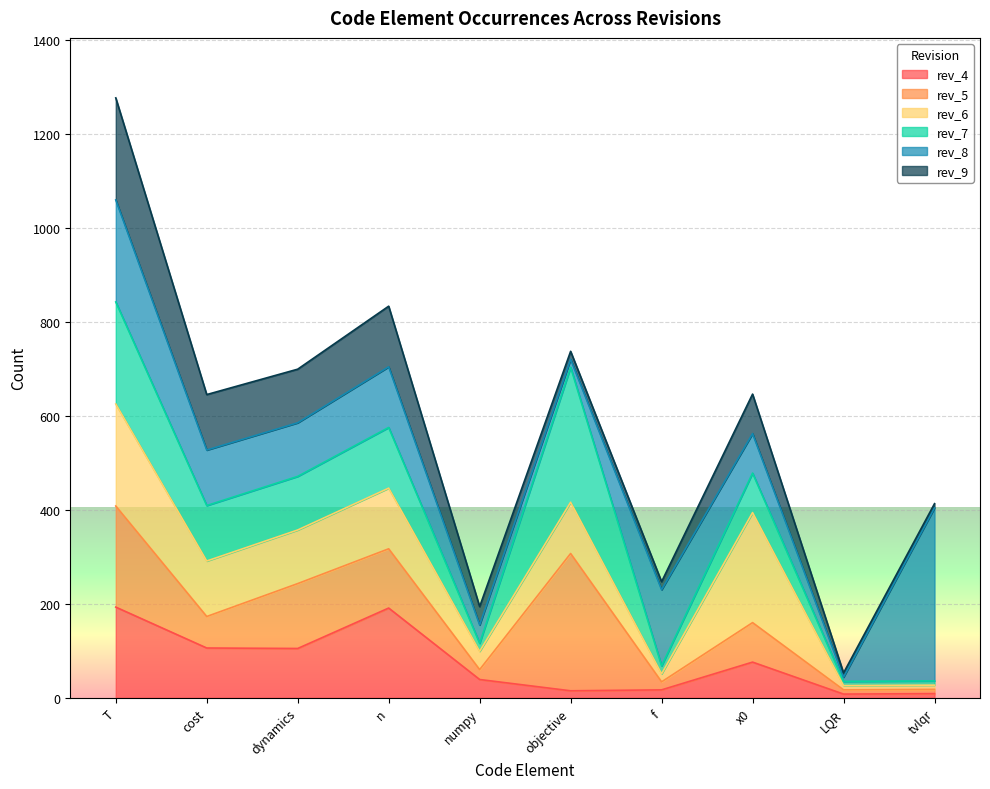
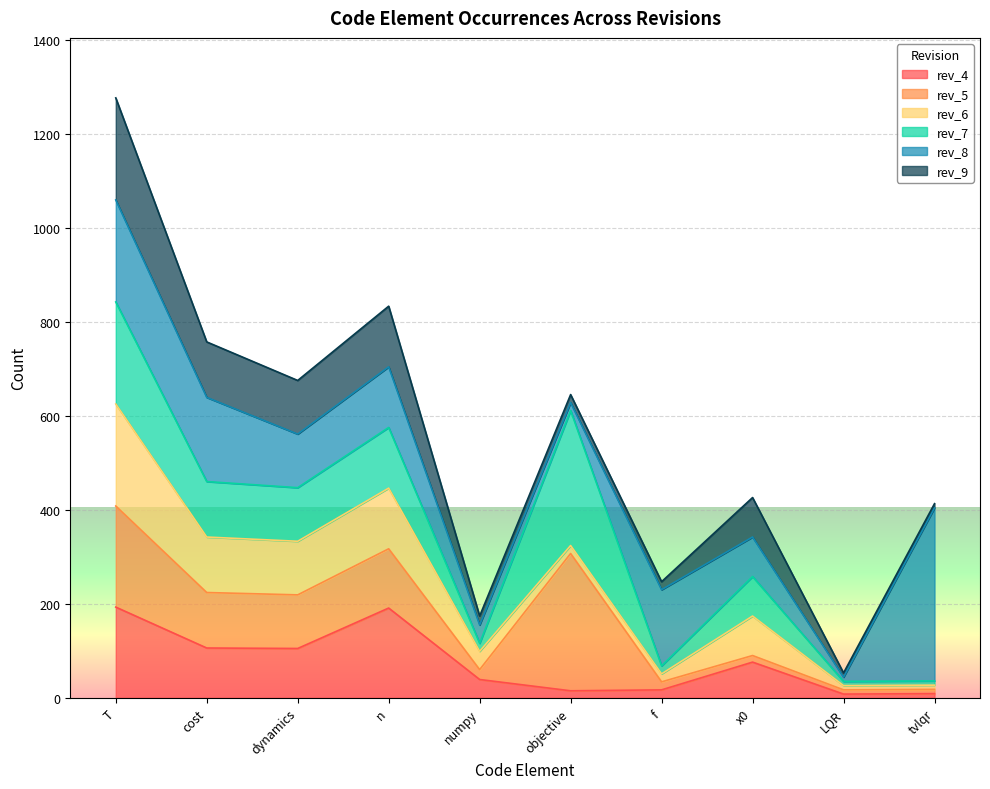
rev_5, cost: 70 -> 120
rev_8, cost: 120 -> 180
rev_5, dynamics: 140 -> 110
rev_9, numpy: 40 -> 20
rev_6, objective: 110 -> 20
rev_5, x0: 80 -> 10
rev_6, x0: 230 -> 80
